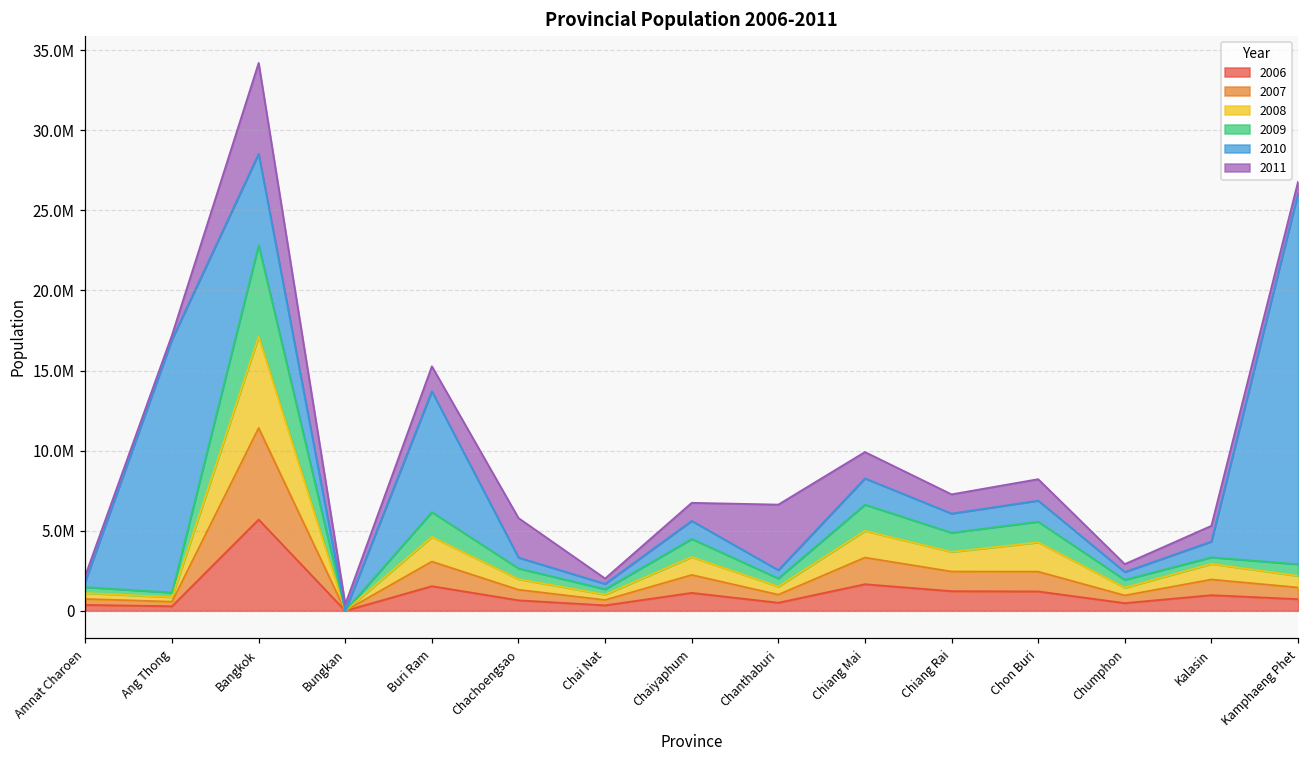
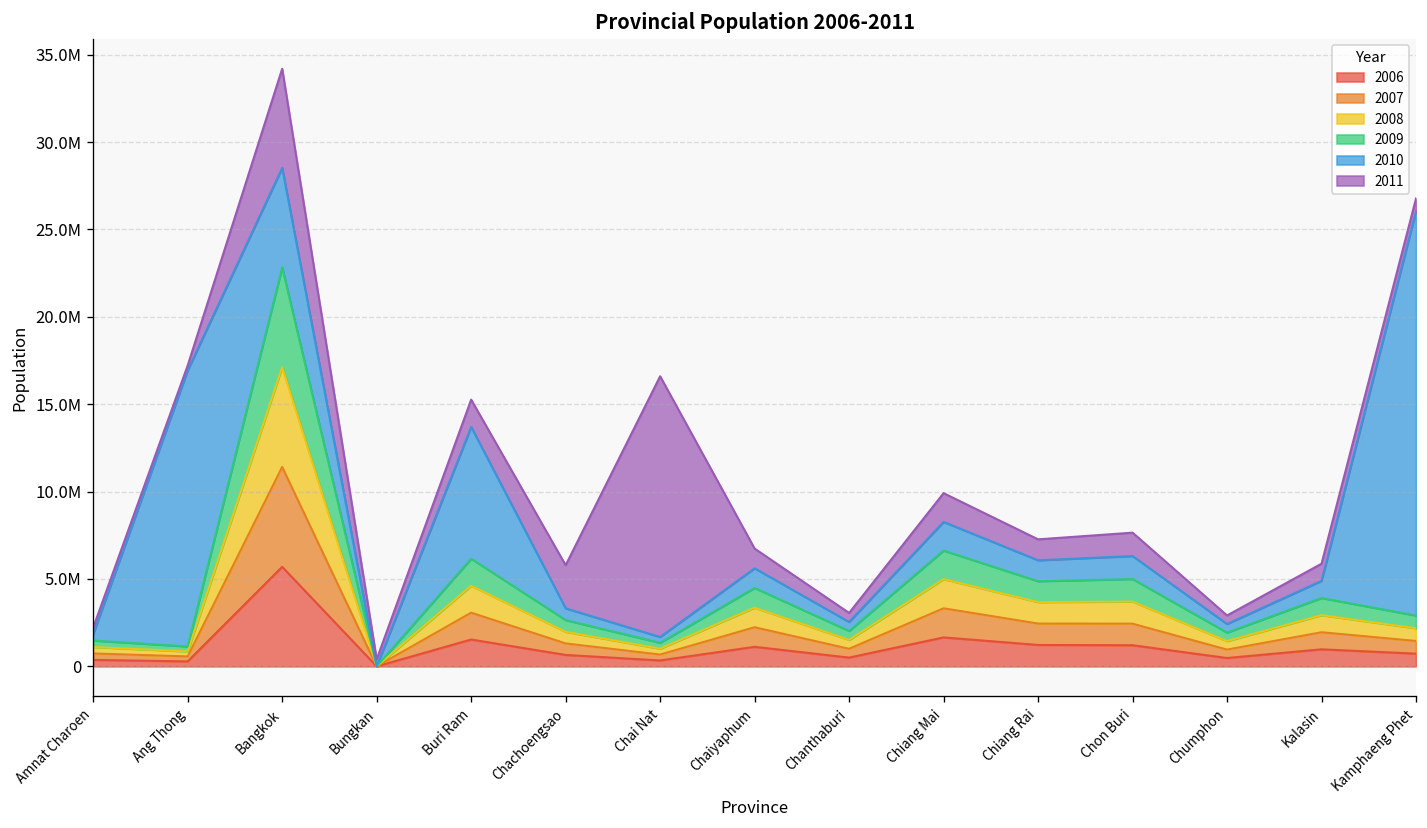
2011, Chai Nat: 300000 -> 14900000
2011, Chanthaburi: 4100000 -> 500000
2008, Chon Buri: 1800000 -> 1300000
2009, Kalasin: 400000 -> 1000000
